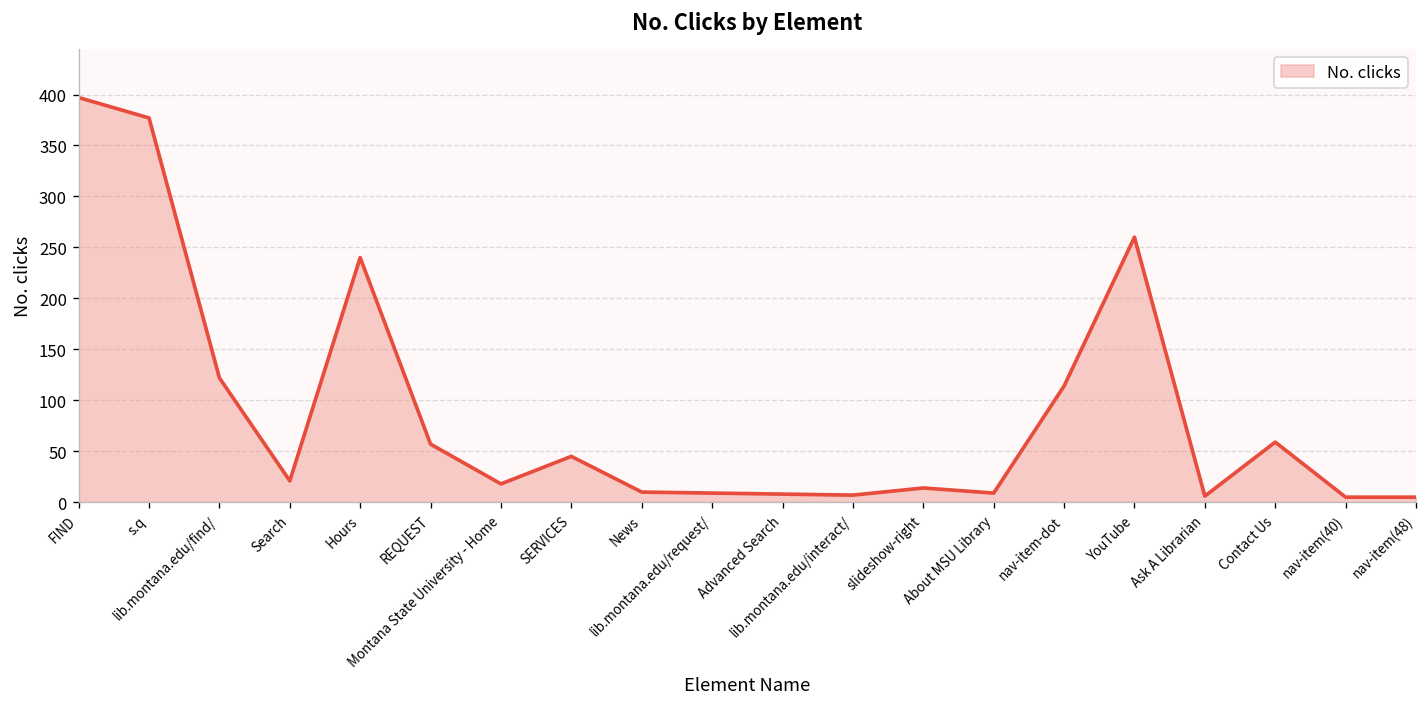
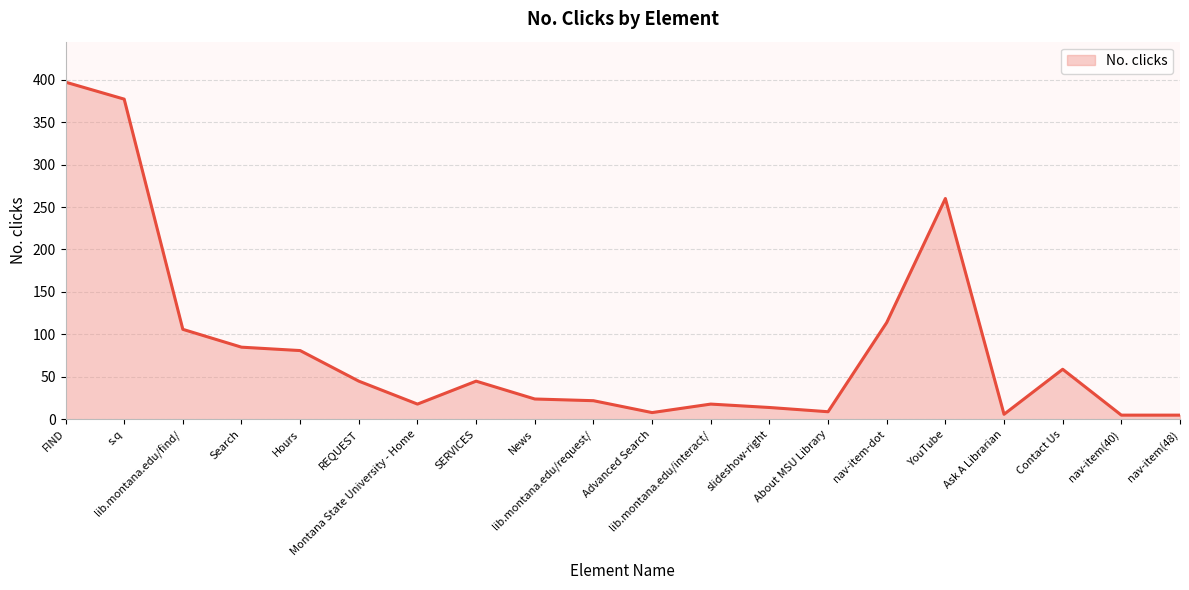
lib.montana.edu/find/: 120 -> 110
Search: 20 -> 90
Hours: 240 -> 80
REQUEST: 60 -> 50
News: 10 -> 20
lib.montana.edu/request/: 10 -> 20
lib.montana.edu/interact/: 10 -> 20
